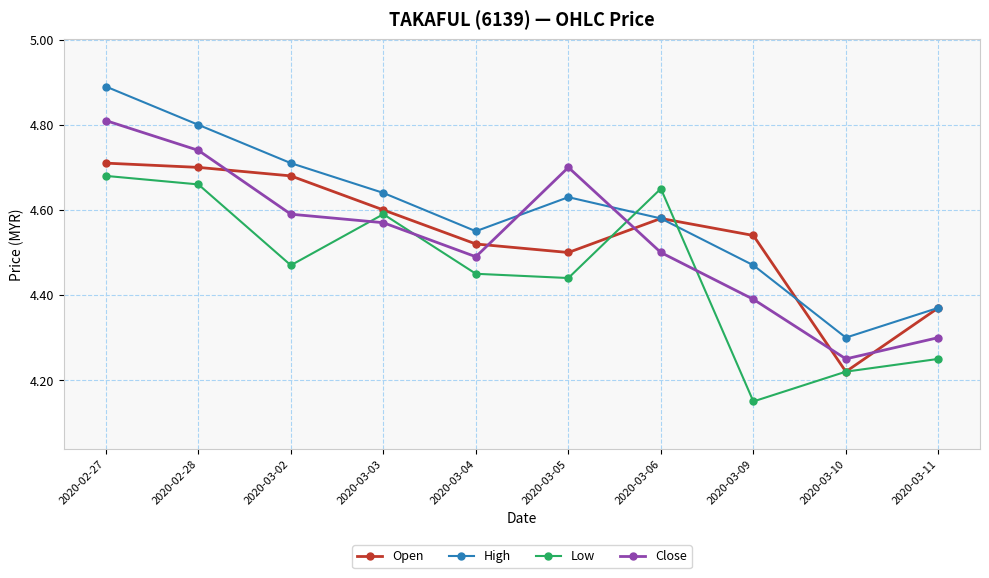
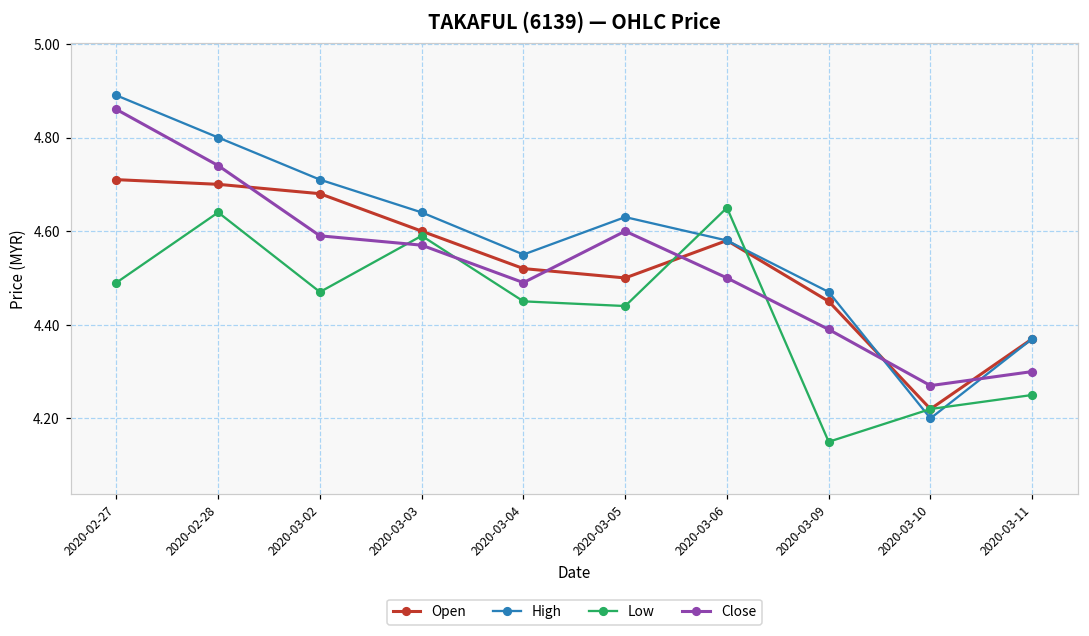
Low, 2020-02-27: 4.68 -> 4.49
Close, 2020-02-27: 4.81 -> 4.86
Low, 2020-02-28: 4.66 -> 4.64
Close, 2020-03-05: 4.7 -> 4.6
Open, 2020-03-09: 4.54 -> 4.45
High, 2020-03-10: 4.3 -> 4.2
Close, 2020-03-10: 4.25 -> 4.27
